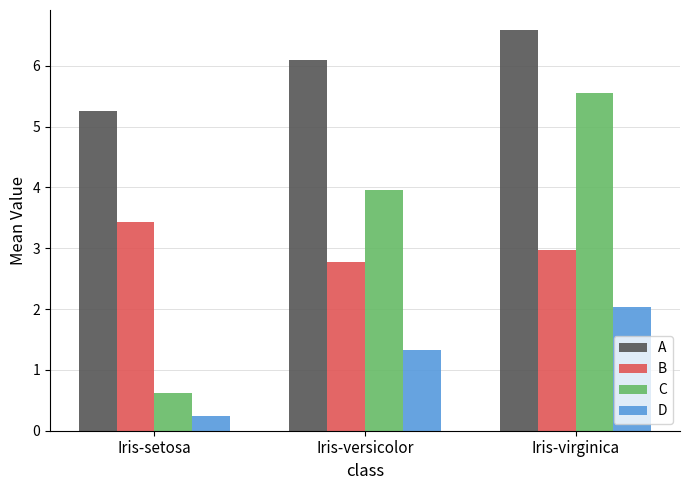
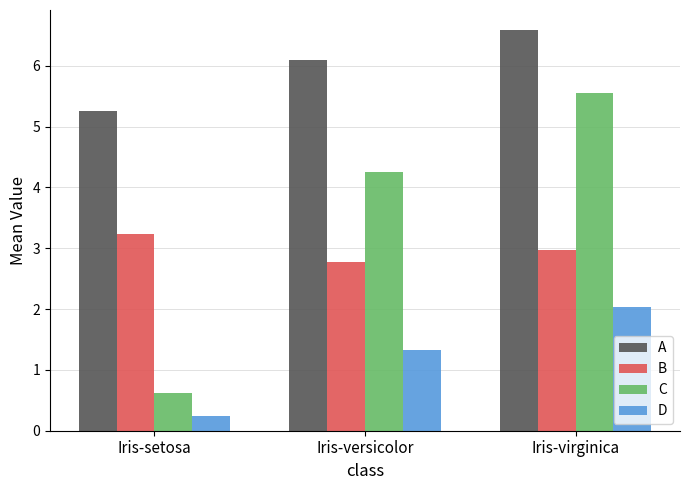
B, Iris-setosa: 3.4 -> 3.2
C, Iris-versicolor: 4.0 -> 4.3
